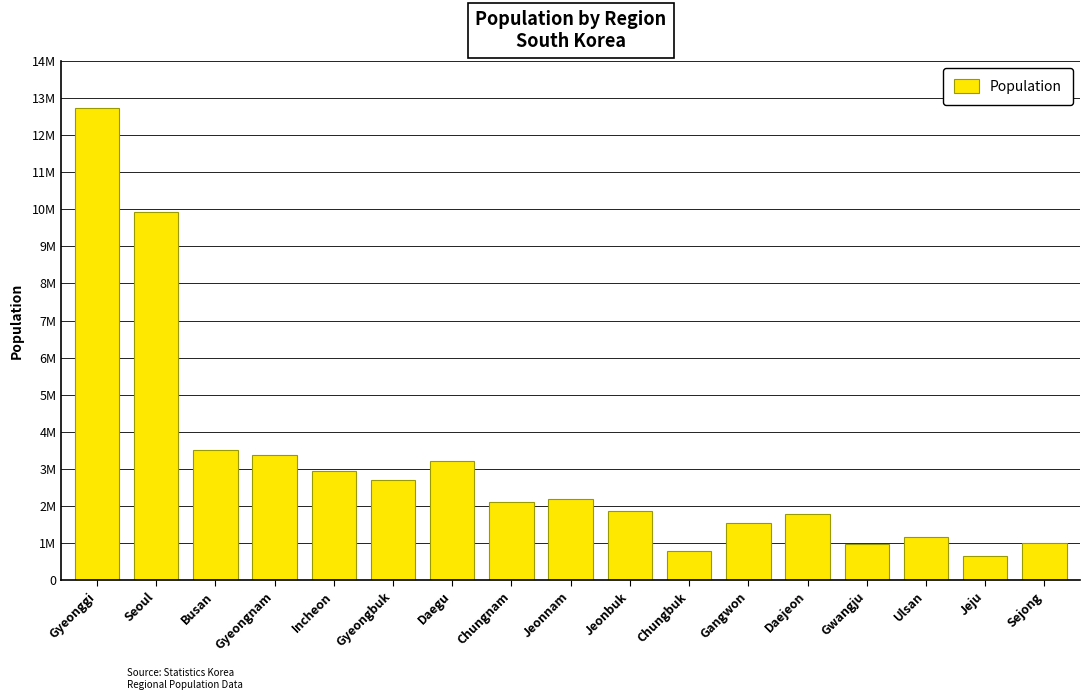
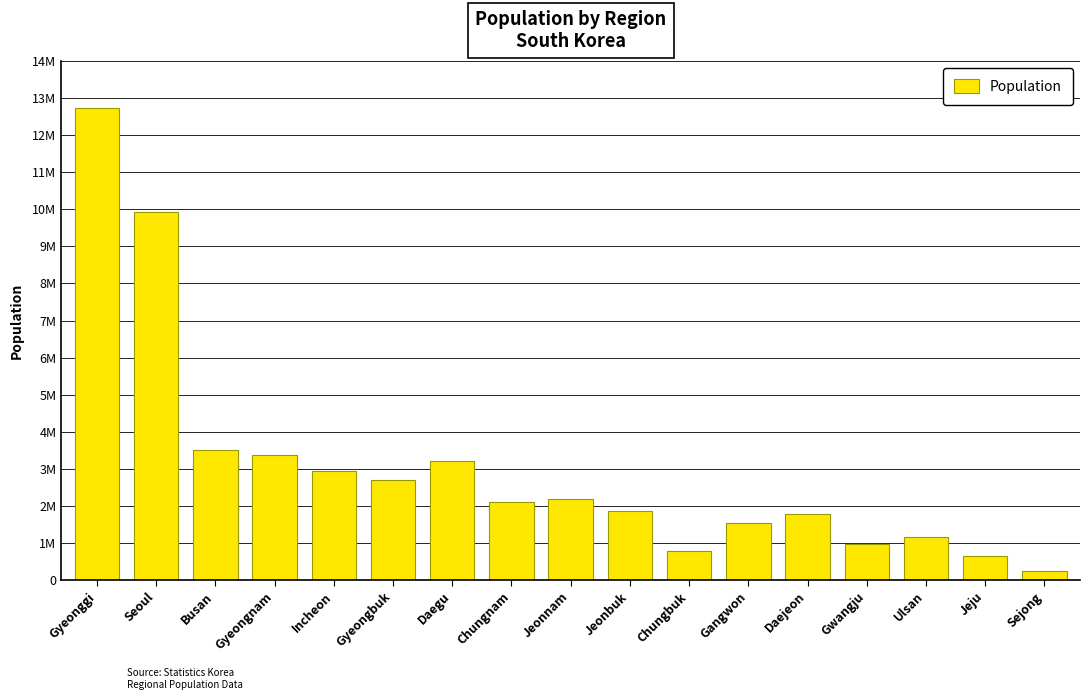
Sejong: 1000000 -> 200000
